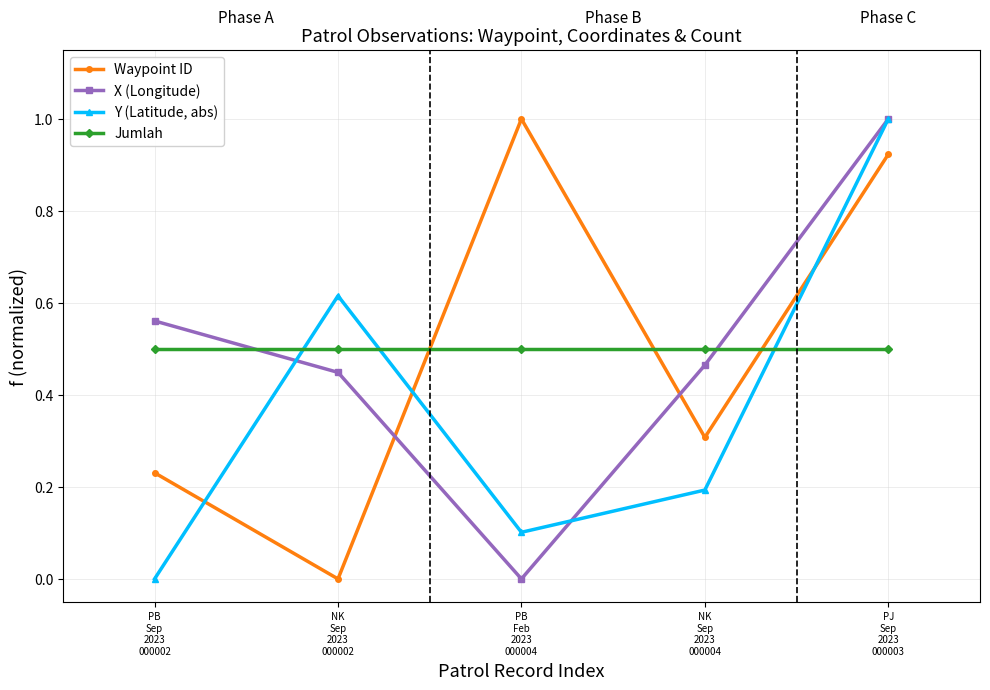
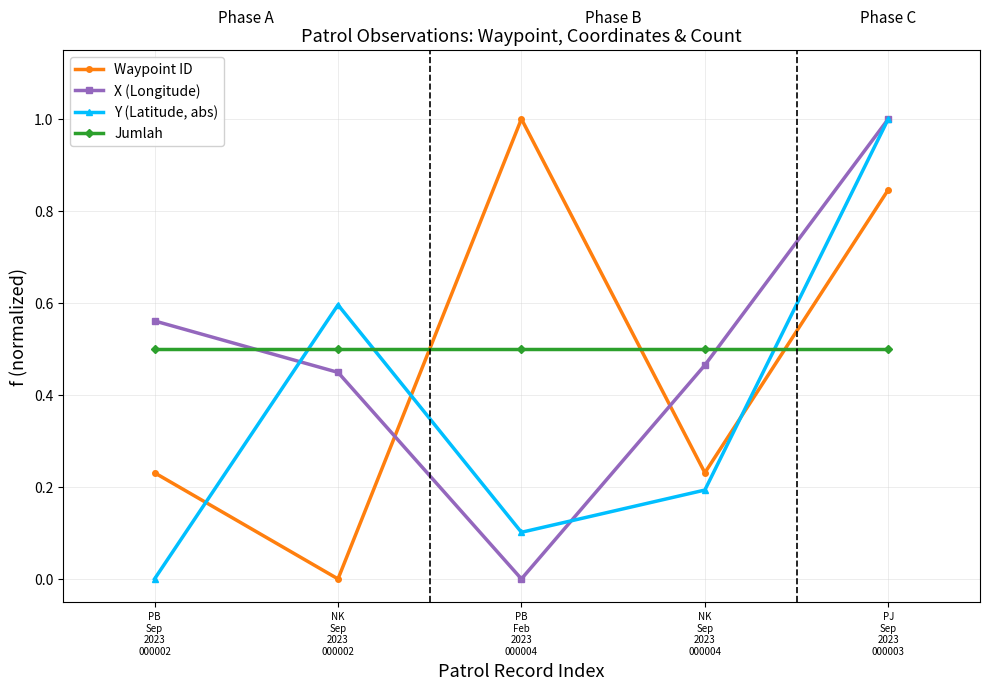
Y (Latitude, abs), NK Sep 2023 000002: 0.62 -> 0.60
Waypoint ID, NK Sep 2023 000004: 0.31 -> 0.23
Waypoint ID, PJ Sep 2023 000003: 0.92 -> 0.85
